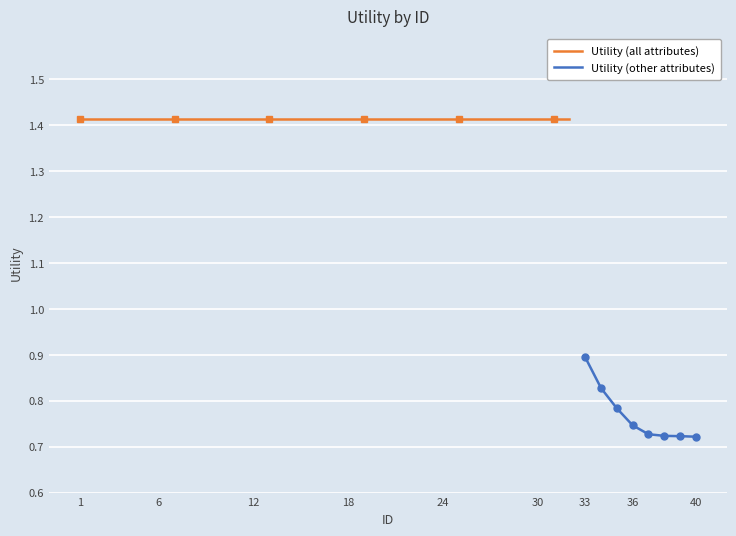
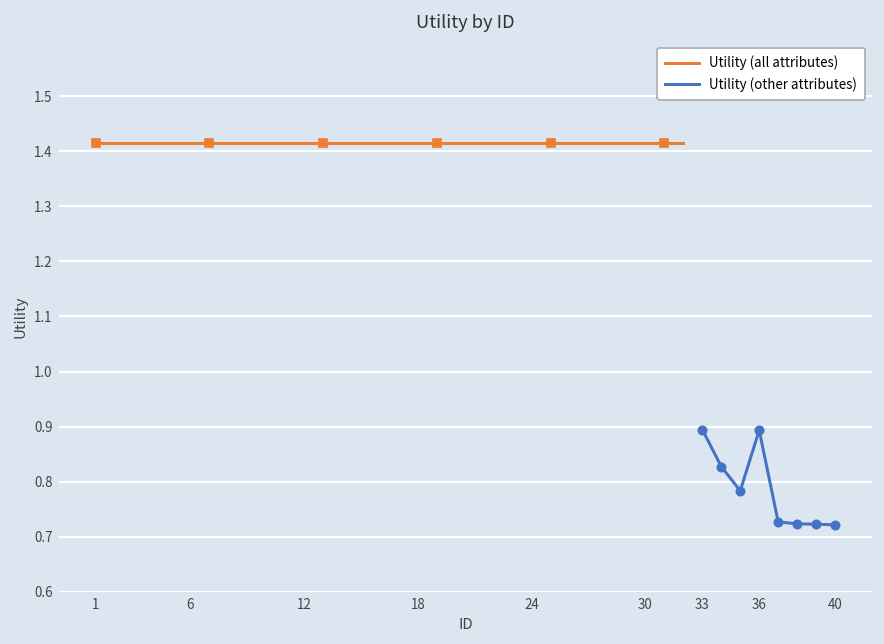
Utility (other attributes), 36: 0.75 -> 0.89
